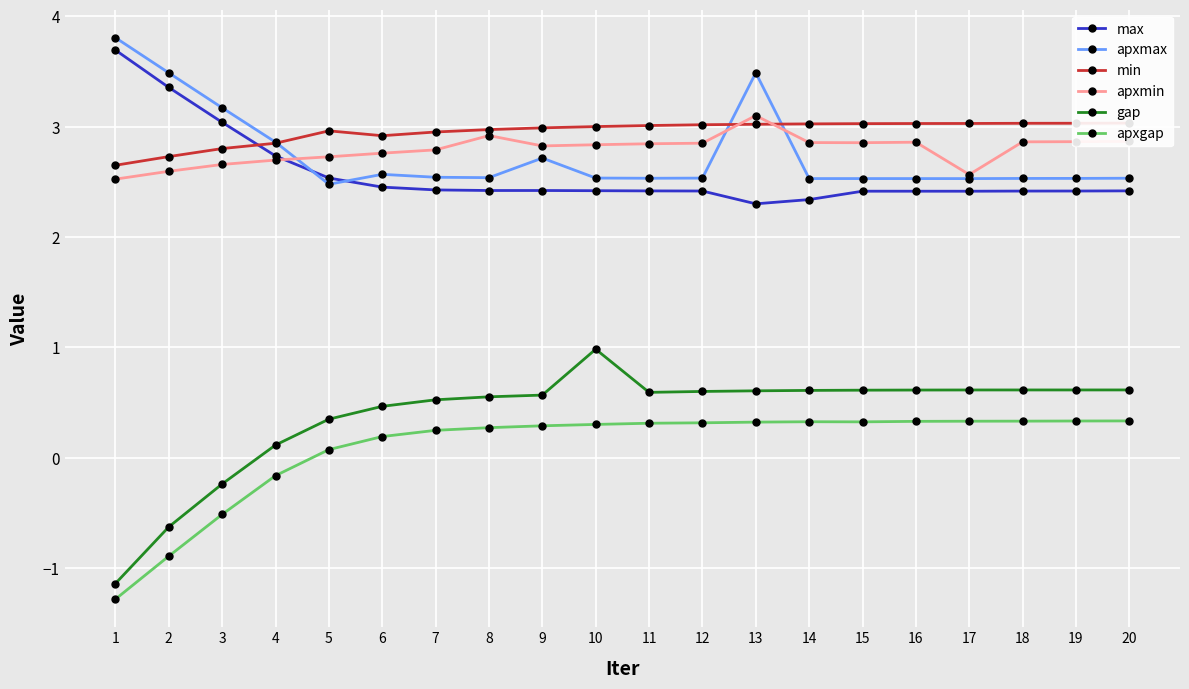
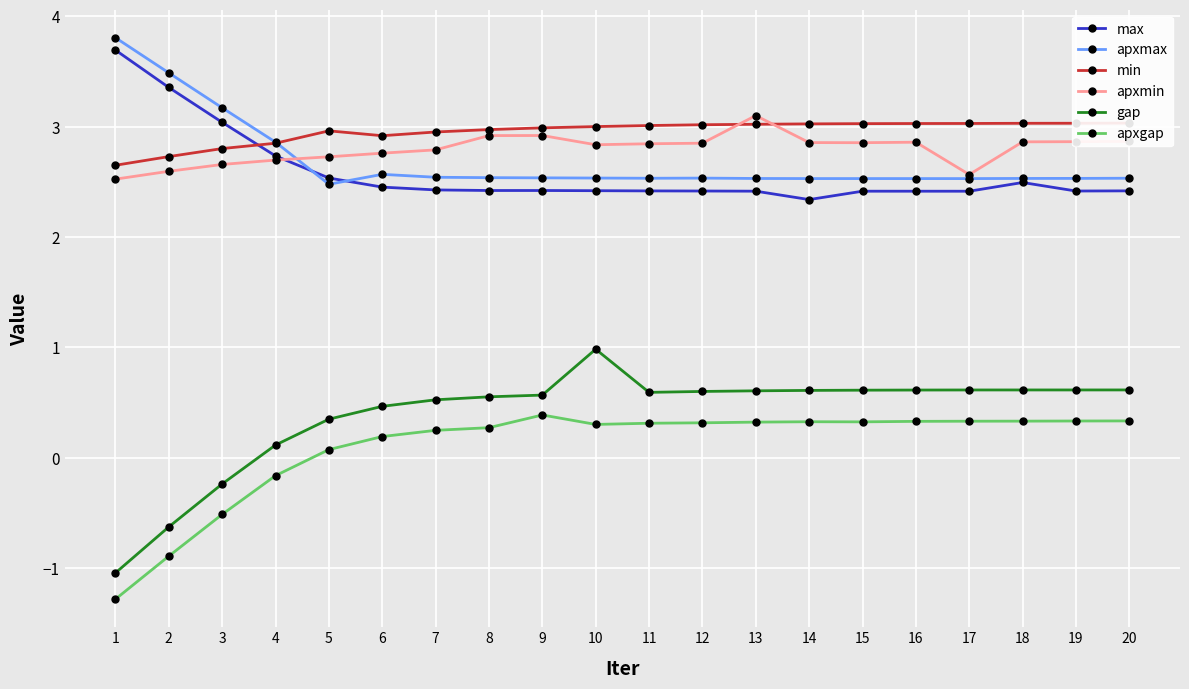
gap, 1: -1.14 -> -1.04
apxmax, 9: 2.72 -> 2.54
apxmin, 9: 2.83 -> 2.92
apxgap, 9: 0.29 -> 0.39
max, 13: 2.30 -> 2.42
apxmax, 13: 3.49 -> 2.53
max, 18: 2.42 -> 2.49
